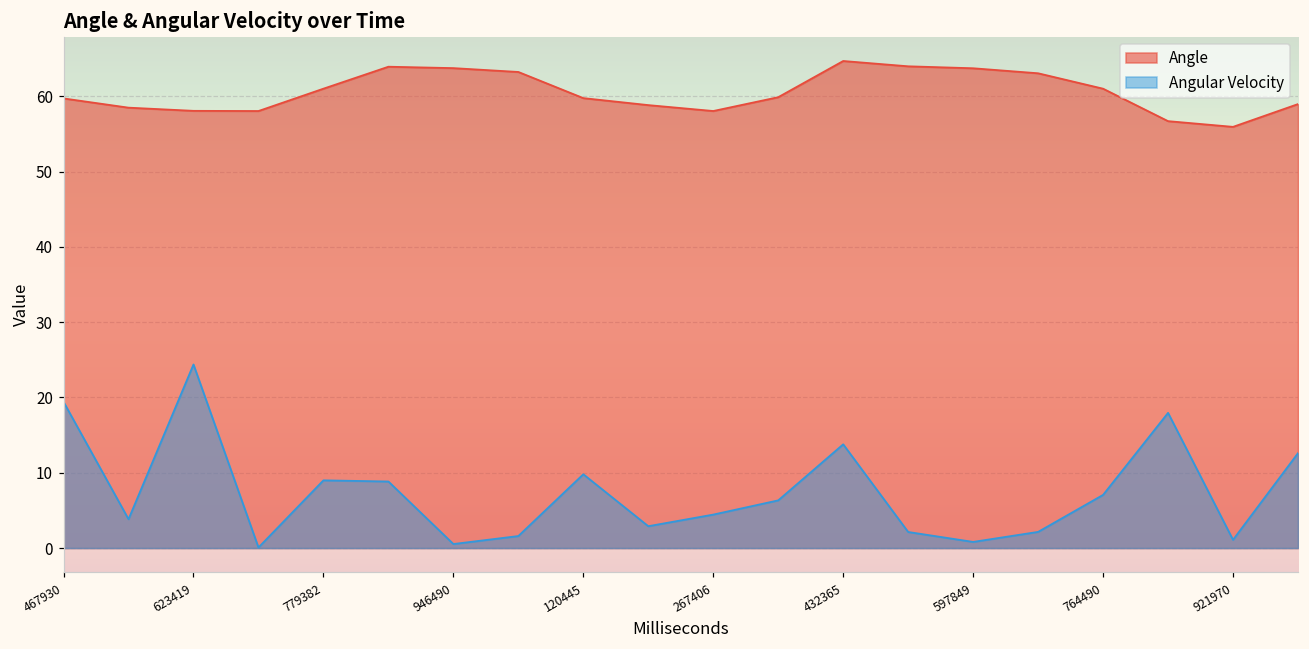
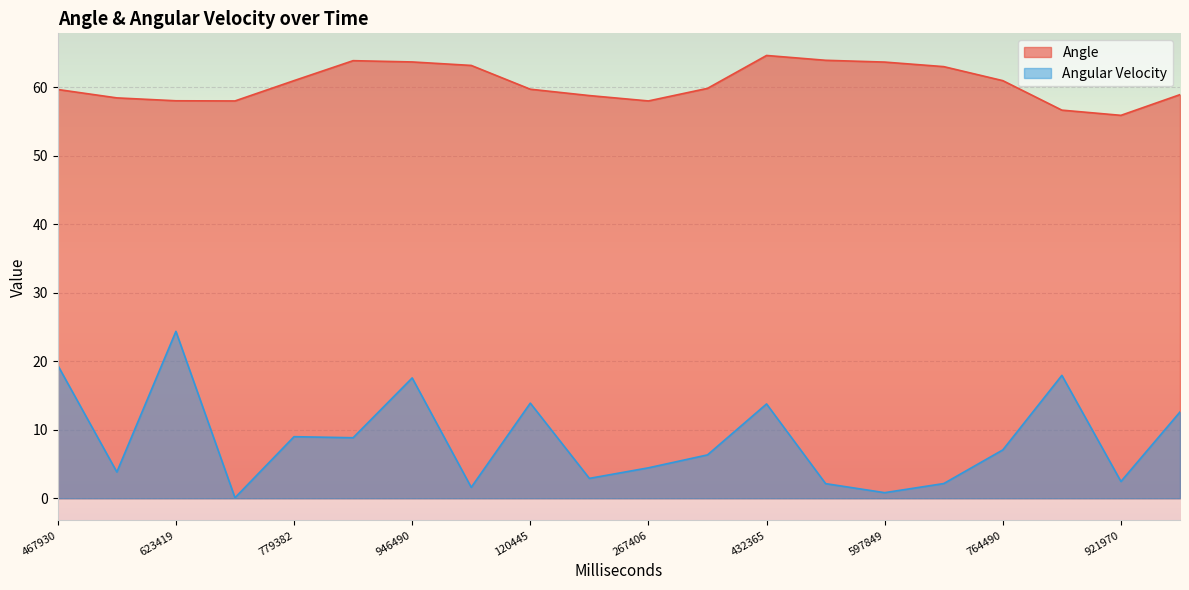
Angular Velocity, 946490: 1 -> 18
Angular Velocity, 120445: 10 -> 14
Angular Velocity, 921970: 1 -> 2
